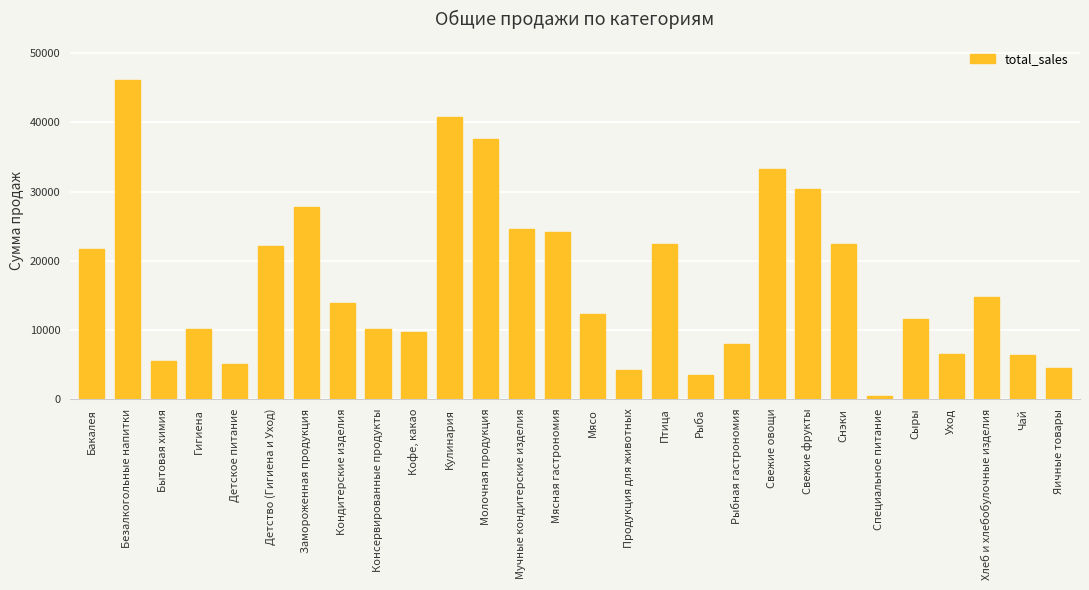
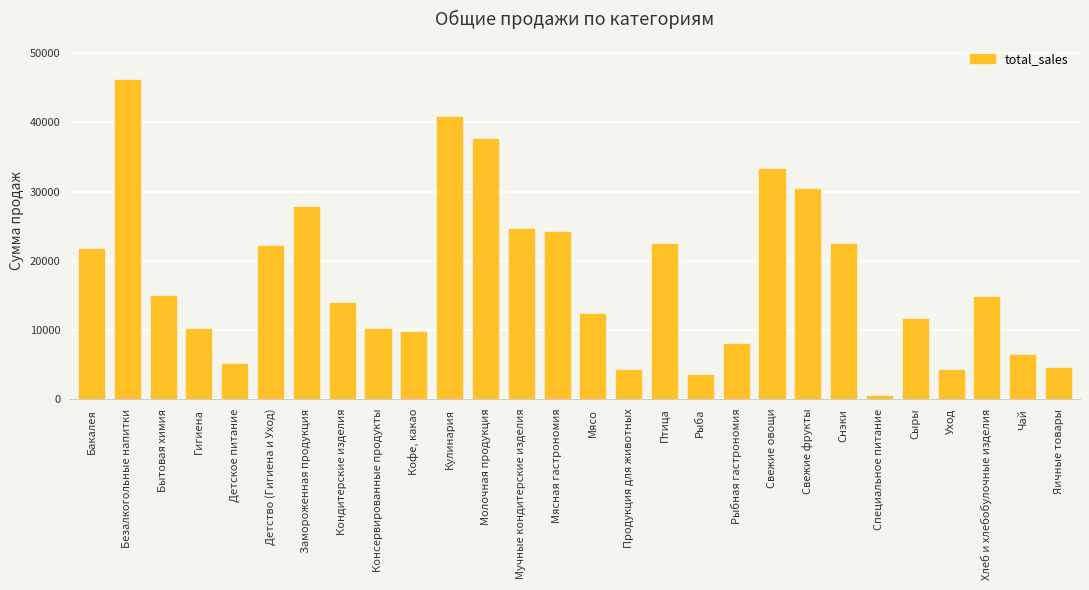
Бытовая химия: 5000 -> 15000
Уход: 7000 -> 4000
